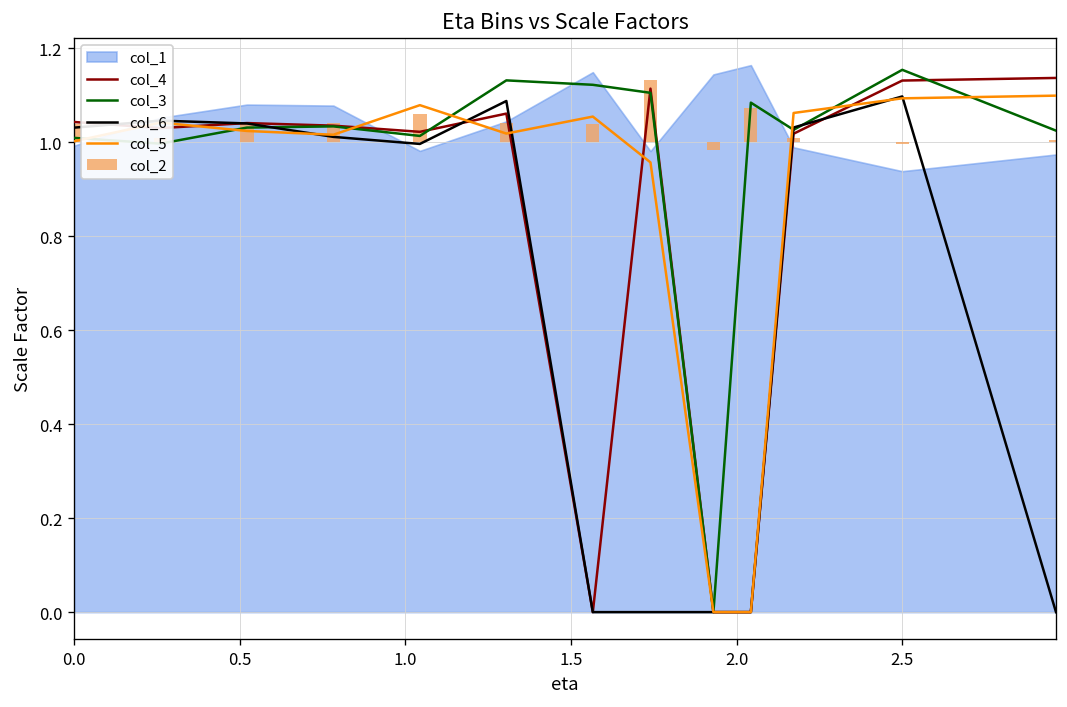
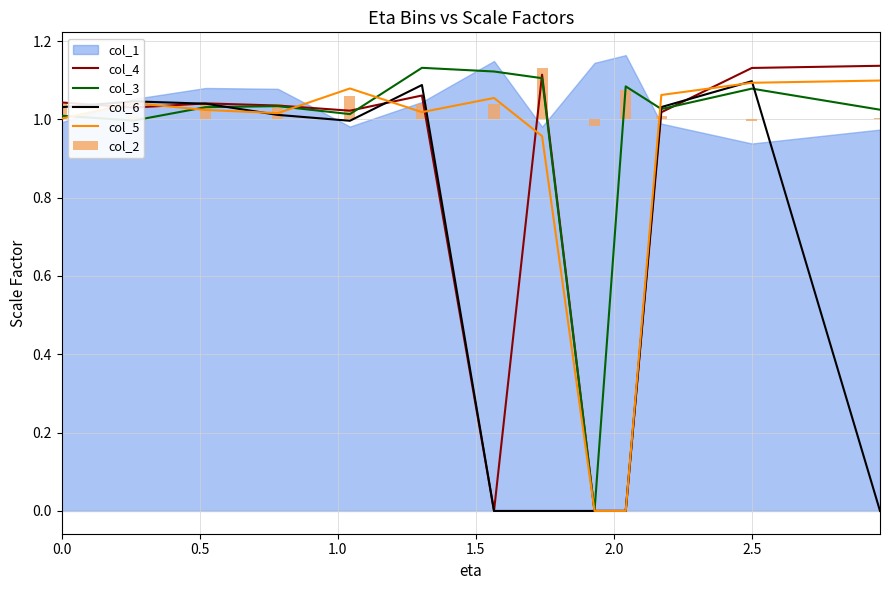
col_3, 2.5: 1.15 -> 1.08
